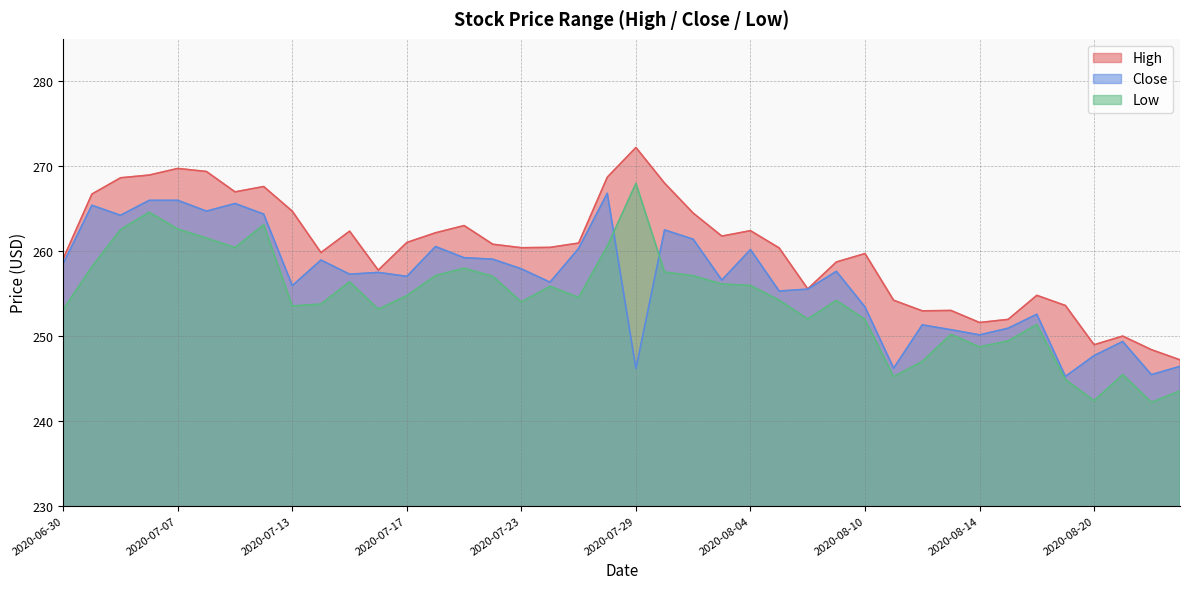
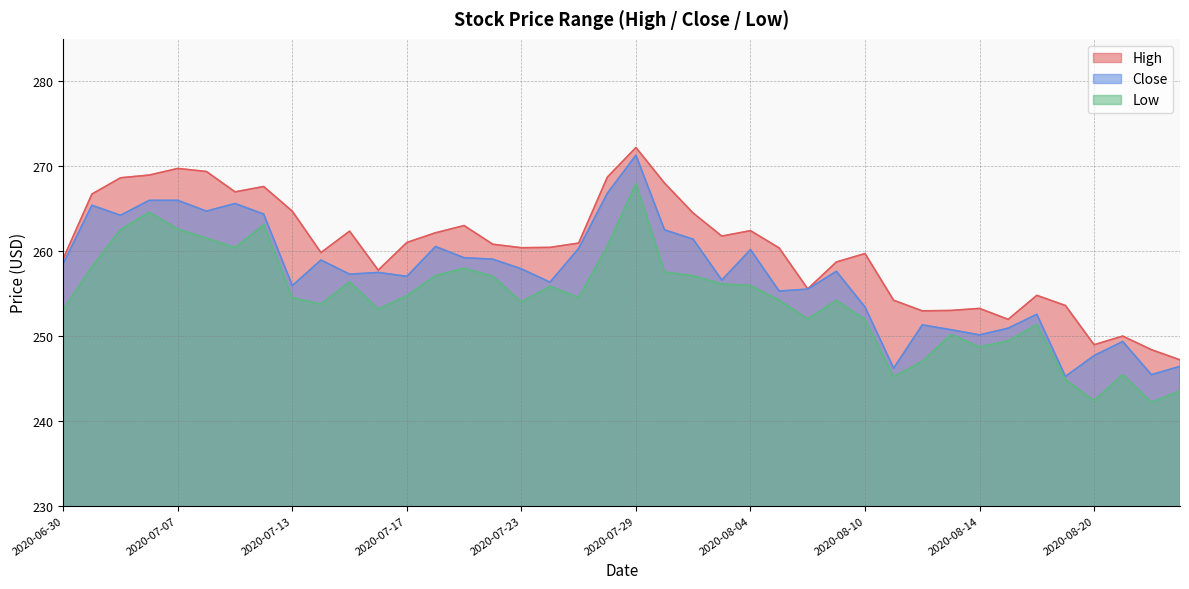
Low, 2020-07-13: 254 -> 255
Close, 2020-07-29: 246 -> 271
High, 2020-08-14: 252 -> 253
